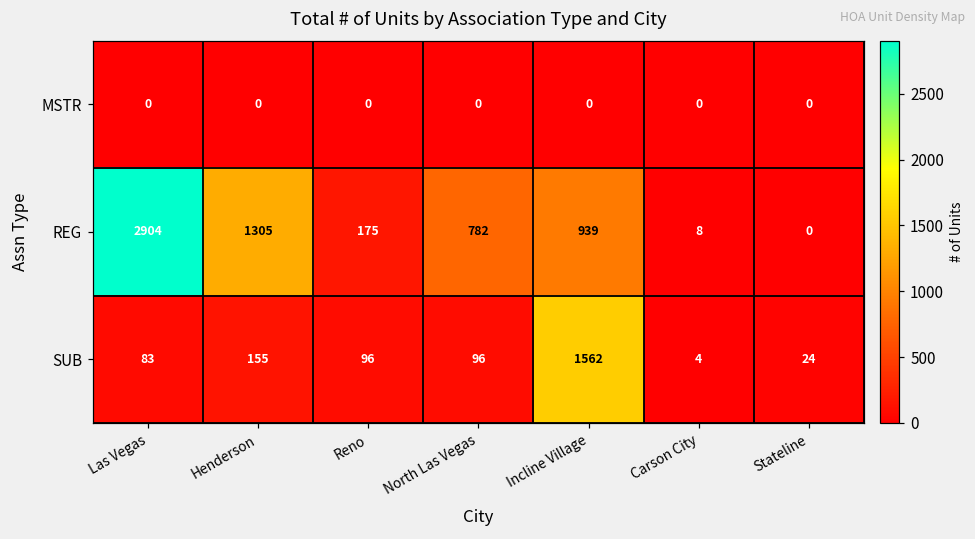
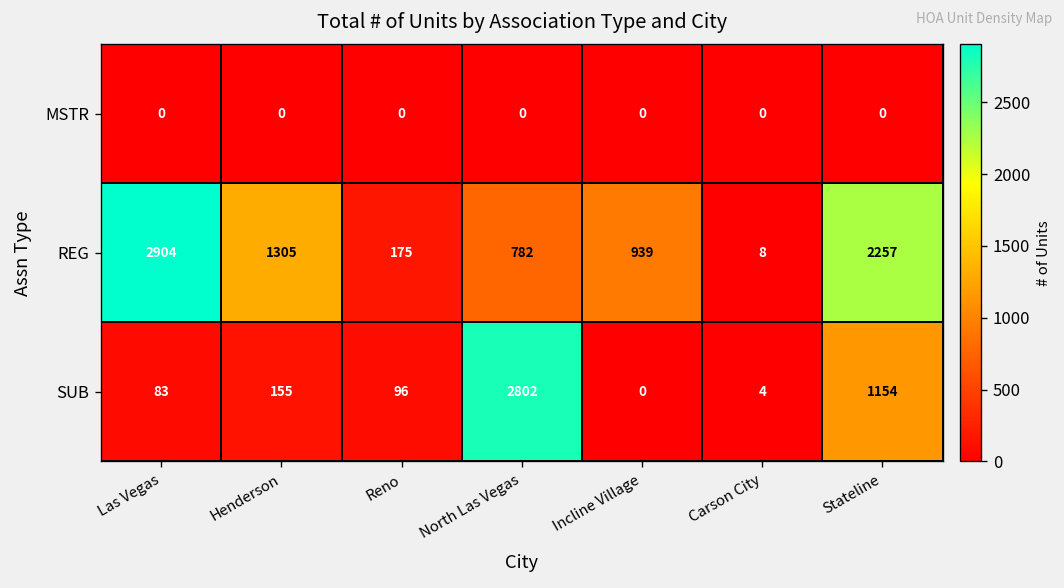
REG, Stateline: 0 -> 2257
SUB, North Las Vegas: 96 -> 2802
SUB, Incline Village: 1562 -> 0
SUB, Stateline: 24 -> 1154
